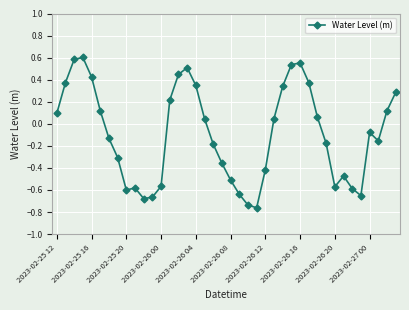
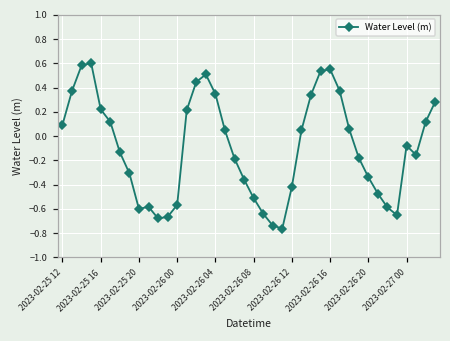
2023-02-25 16: 0.42 -> 0.22
2023-02-26 20: -0.57 -> -0.34
